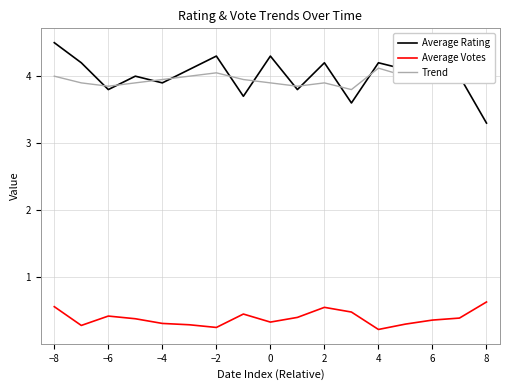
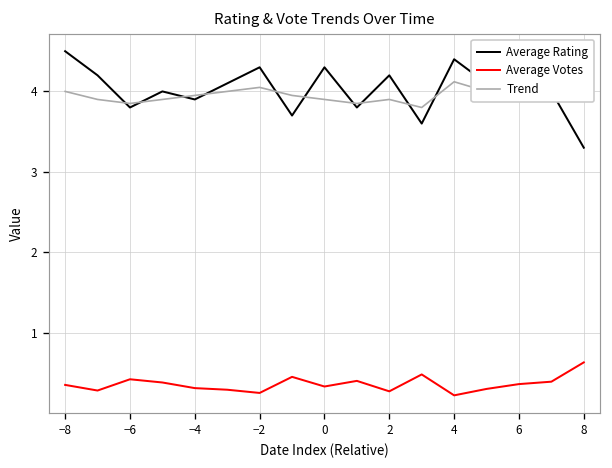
Average Votes, −8: 0.6 -> 0.4
Average Votes, 2: 0.6 -> 0.3
Average Rating, 4: 4.2 -> 4.4
